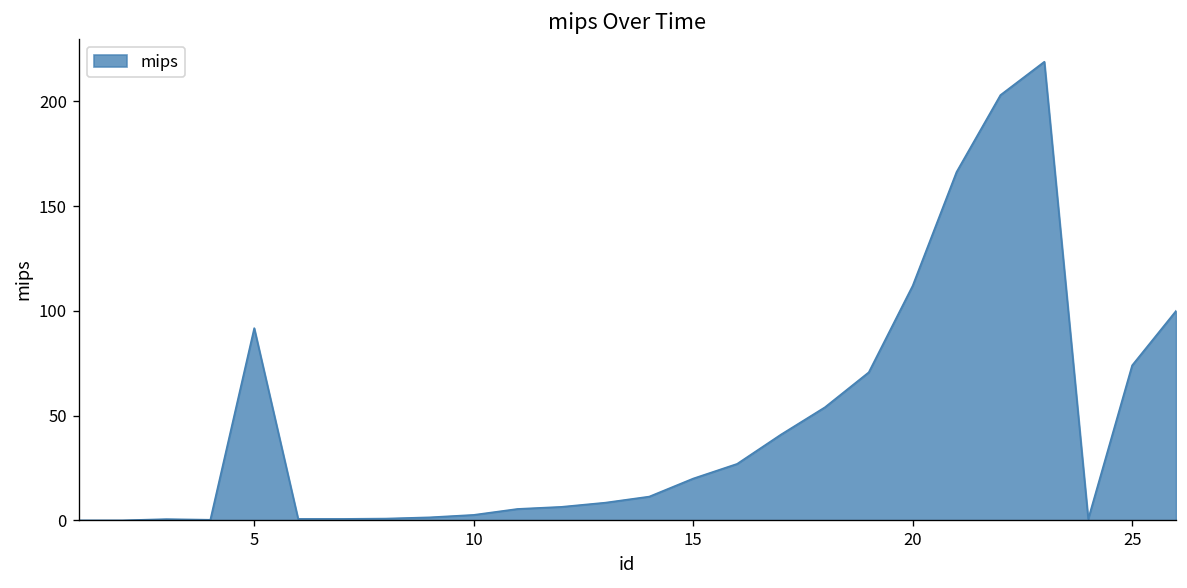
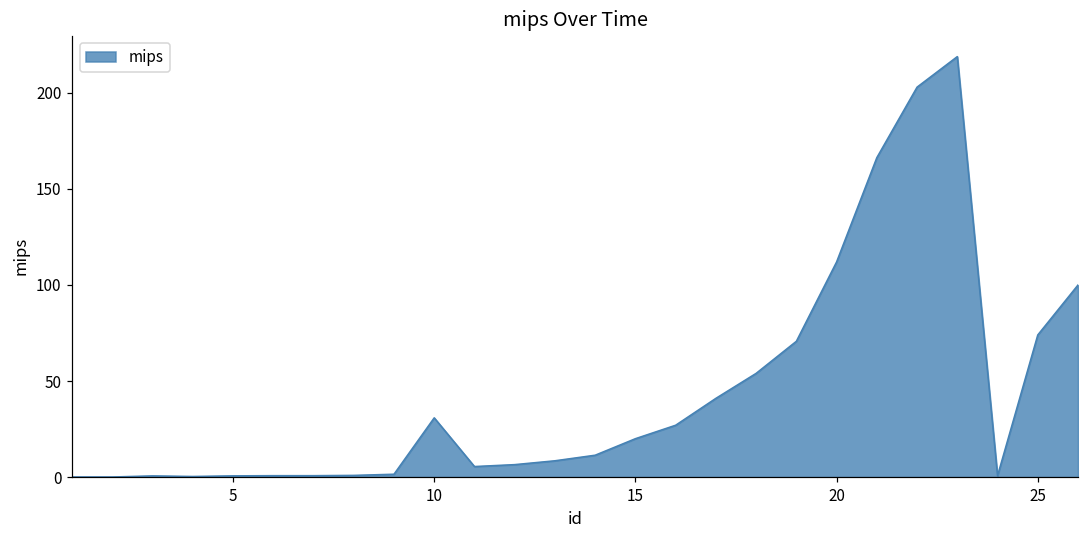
5: 92 -> 1
10: 3 -> 31
